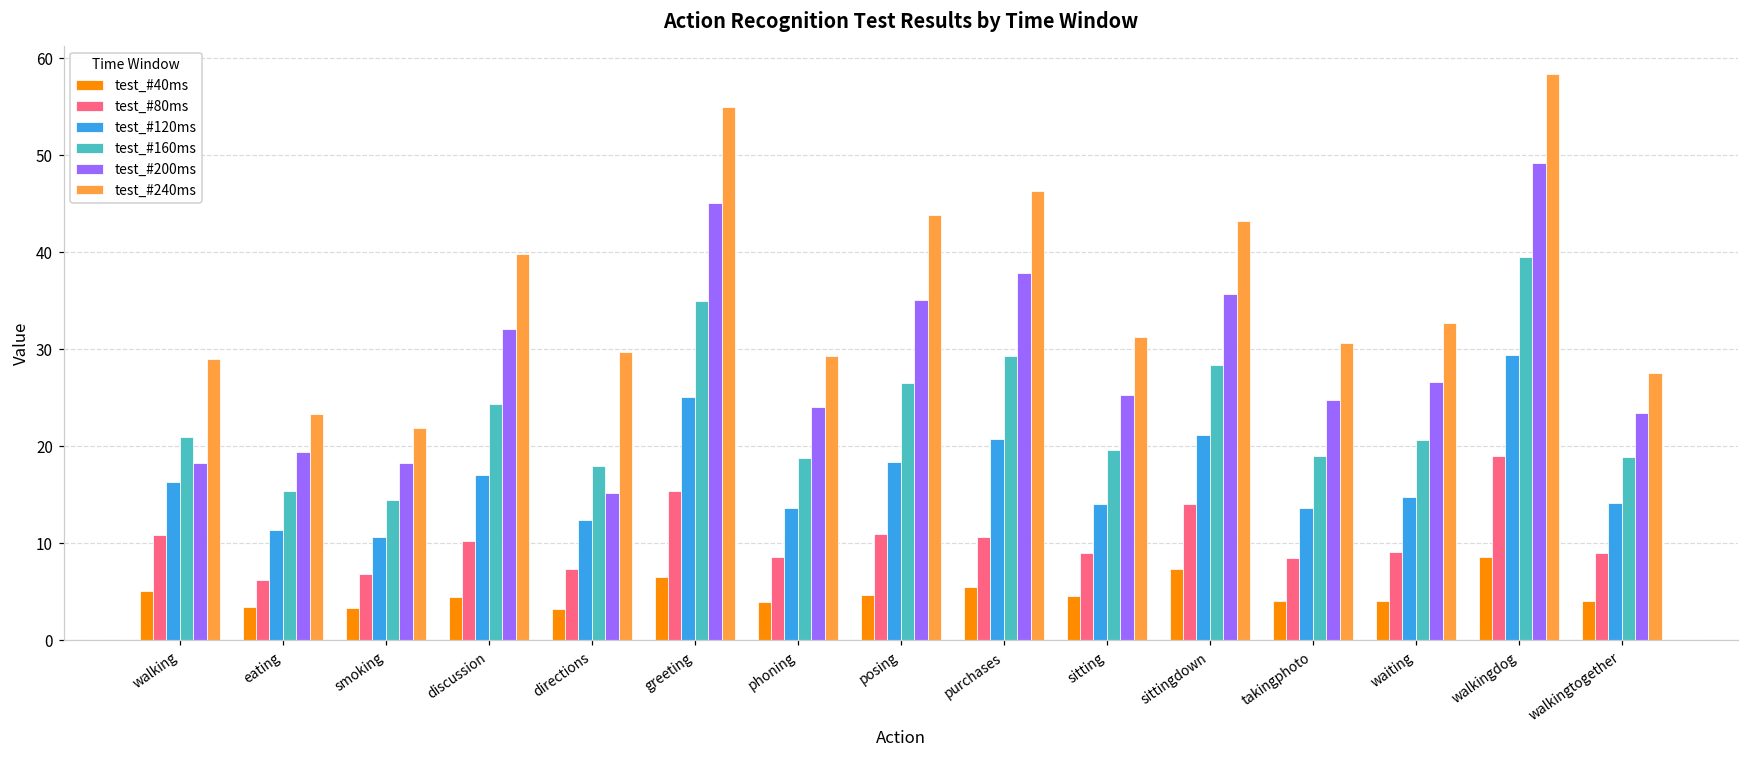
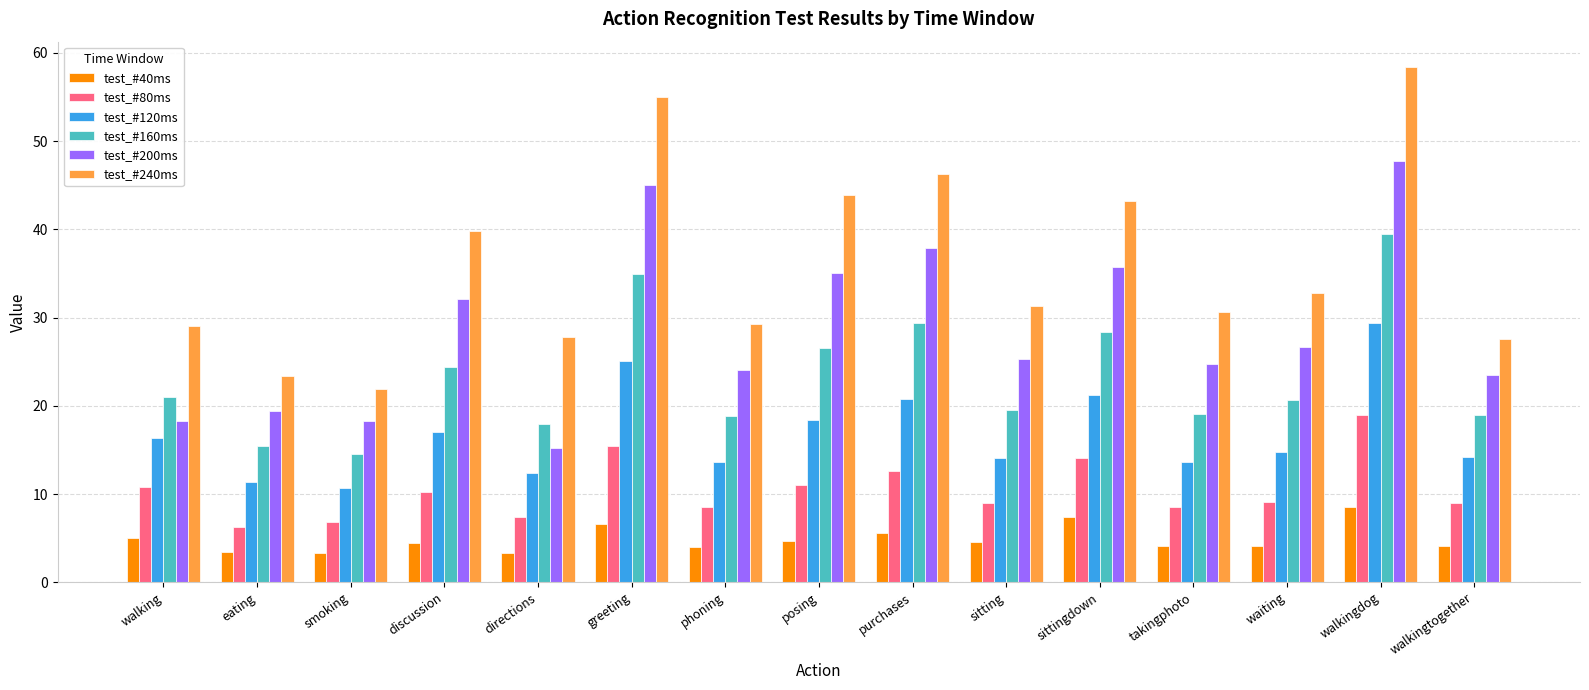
test_#240ms, directions: 30 -> 28
test_#80ms, purchases: 11 -> 13
test_#200ms, walkingdog: 49 -> 48
